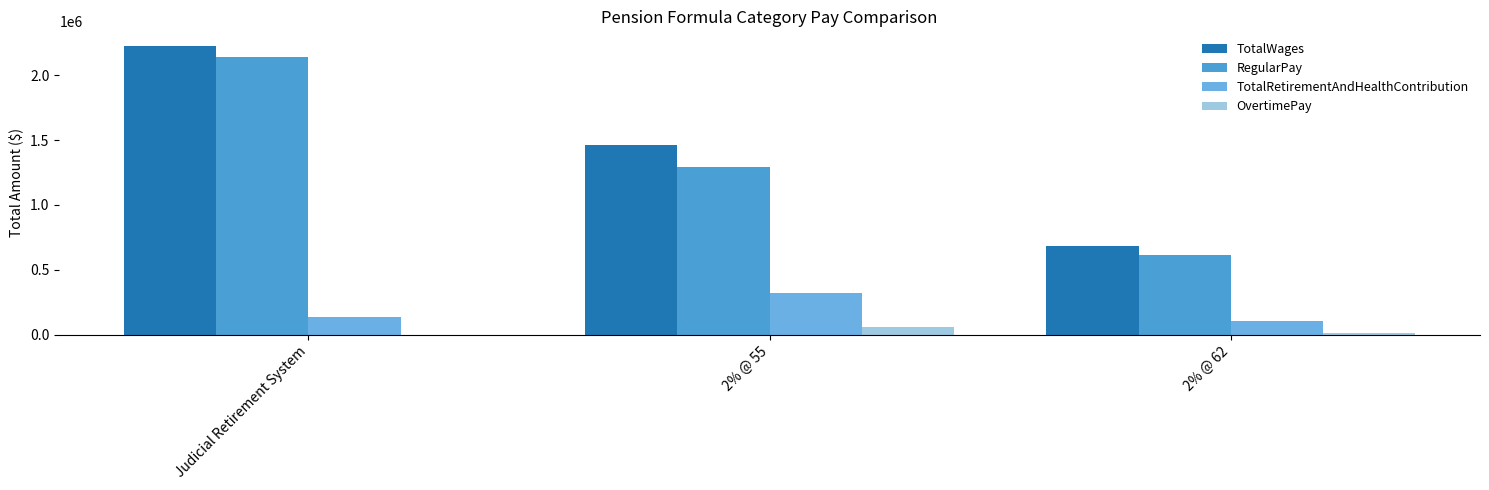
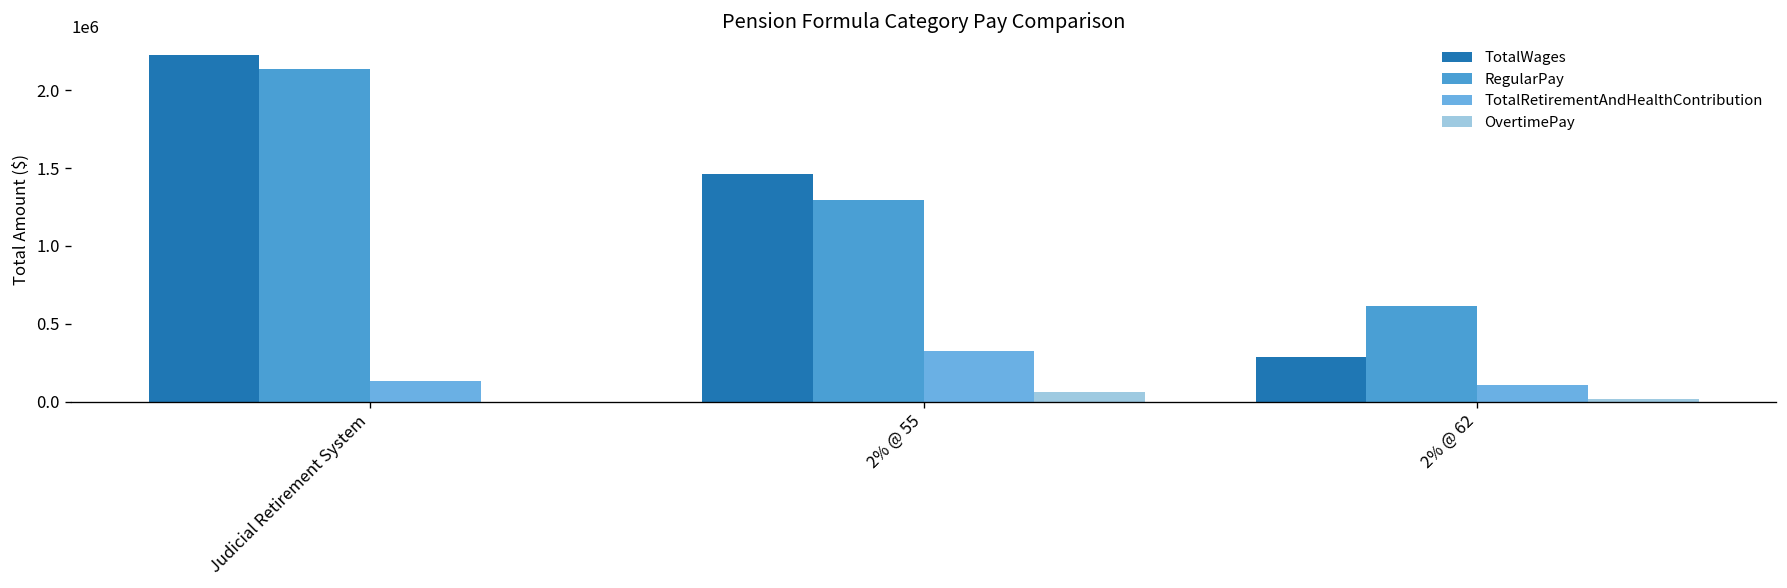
TotalWages, 2% @ 62: 690000 -> 280000
